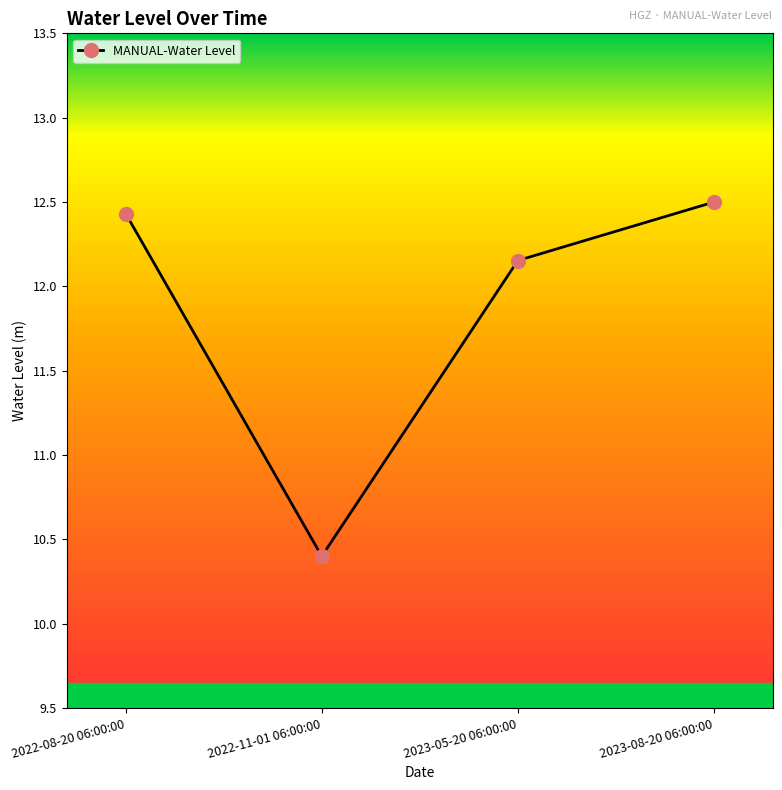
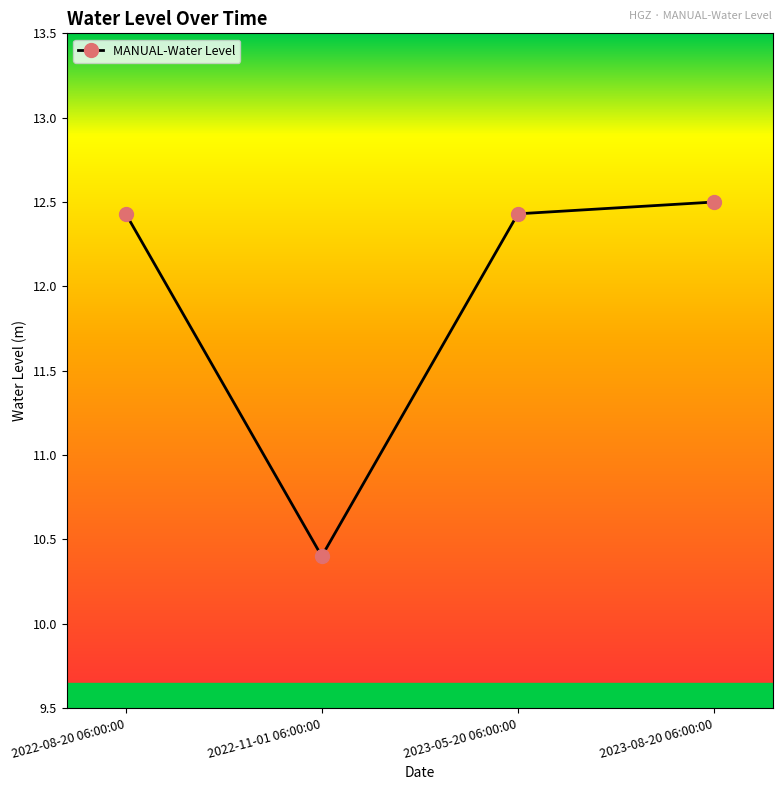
2023-05-20 06:00:00: 12.15 -> 12.43
